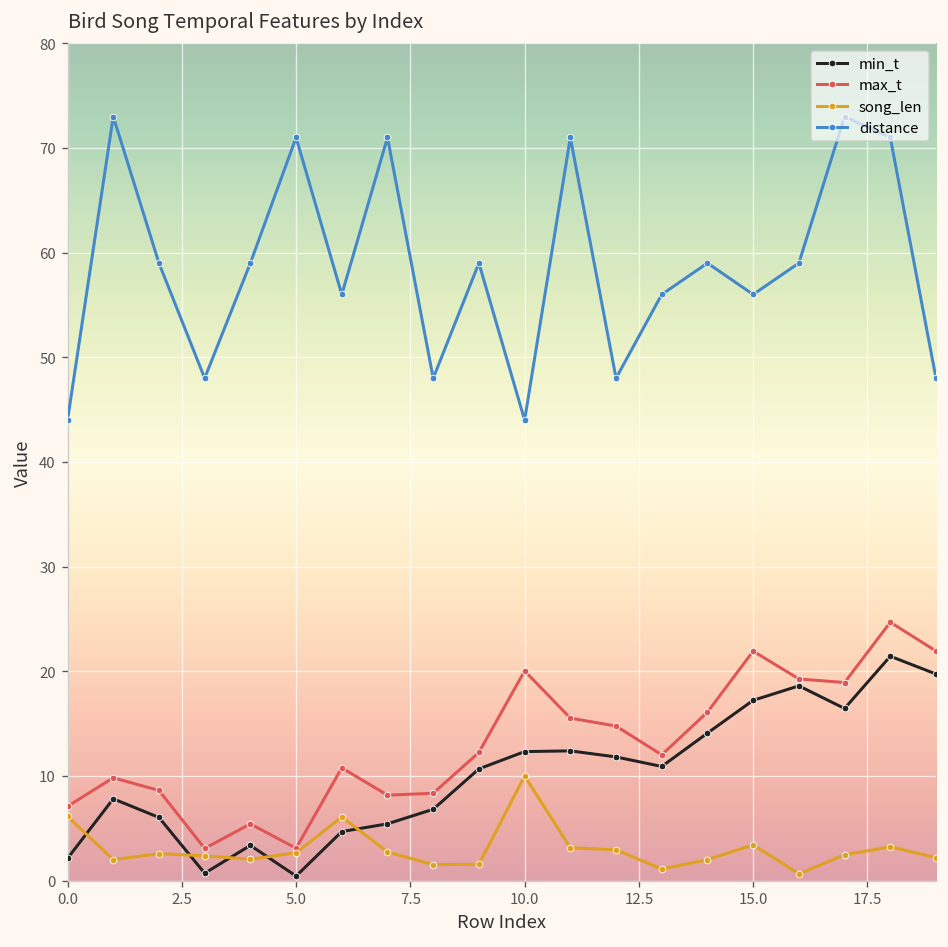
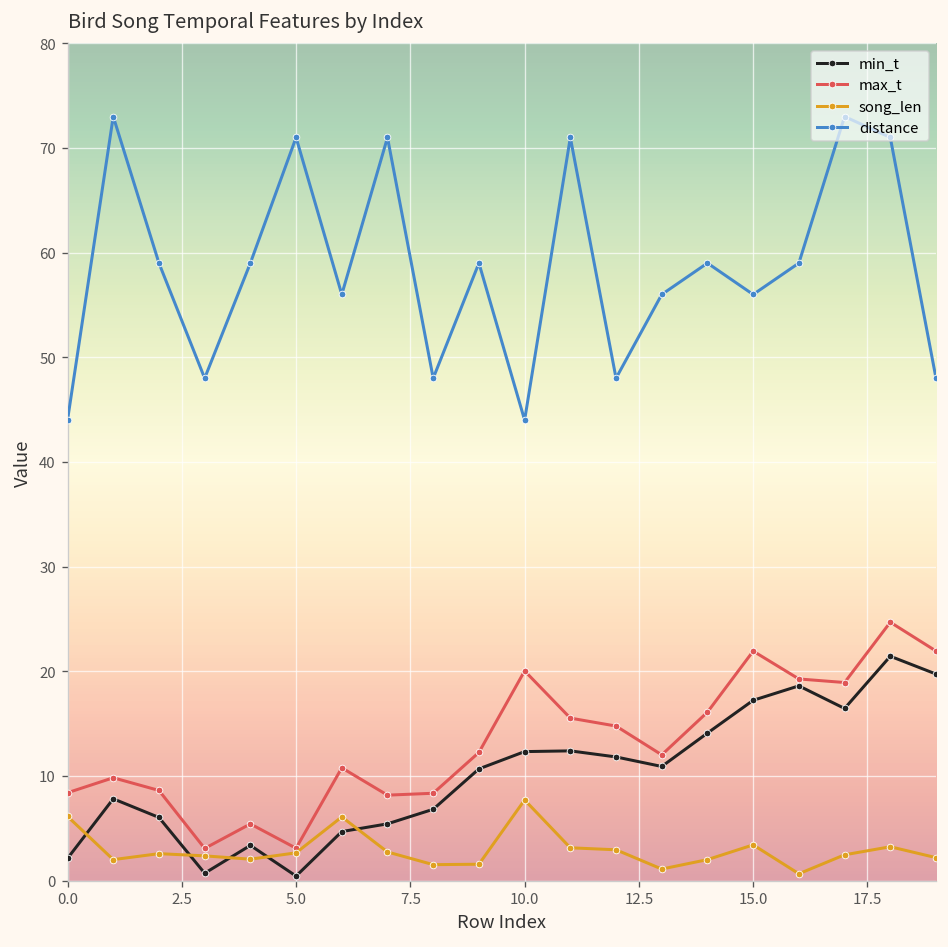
max_t, 0.0: 7 -> 8
song_len, 10.0: 10 -> 8
